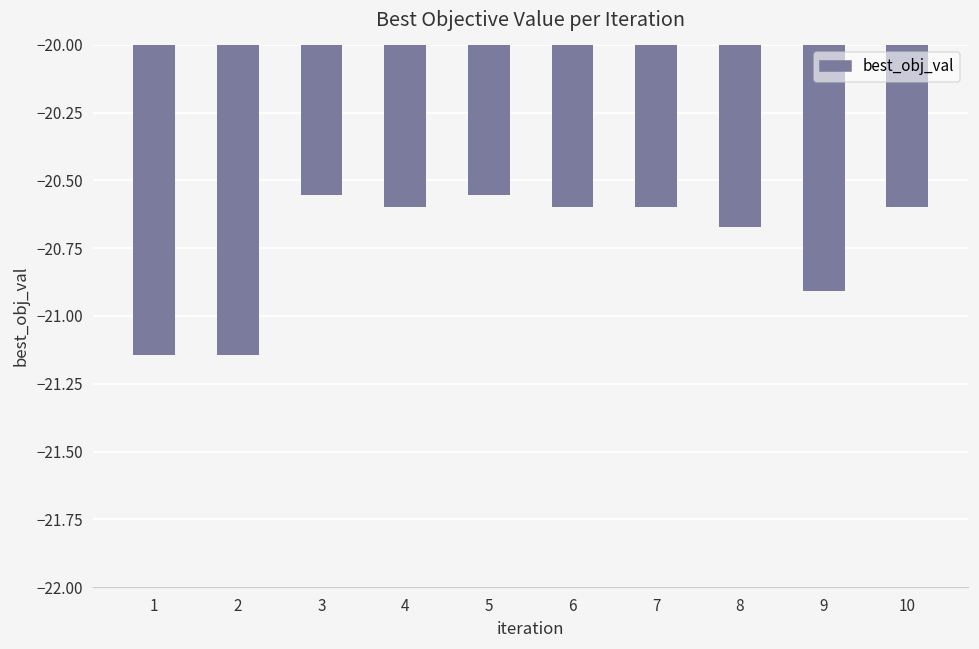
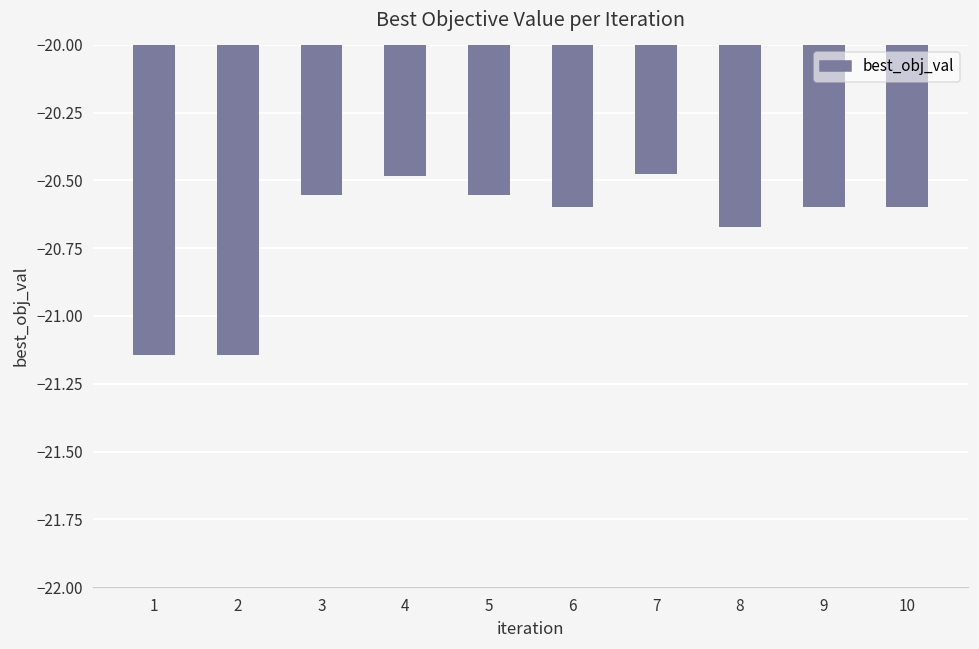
4: -20.60 -> -20.49
7: -20.60 -> -20.48
9: -20.91 -> -20.60
